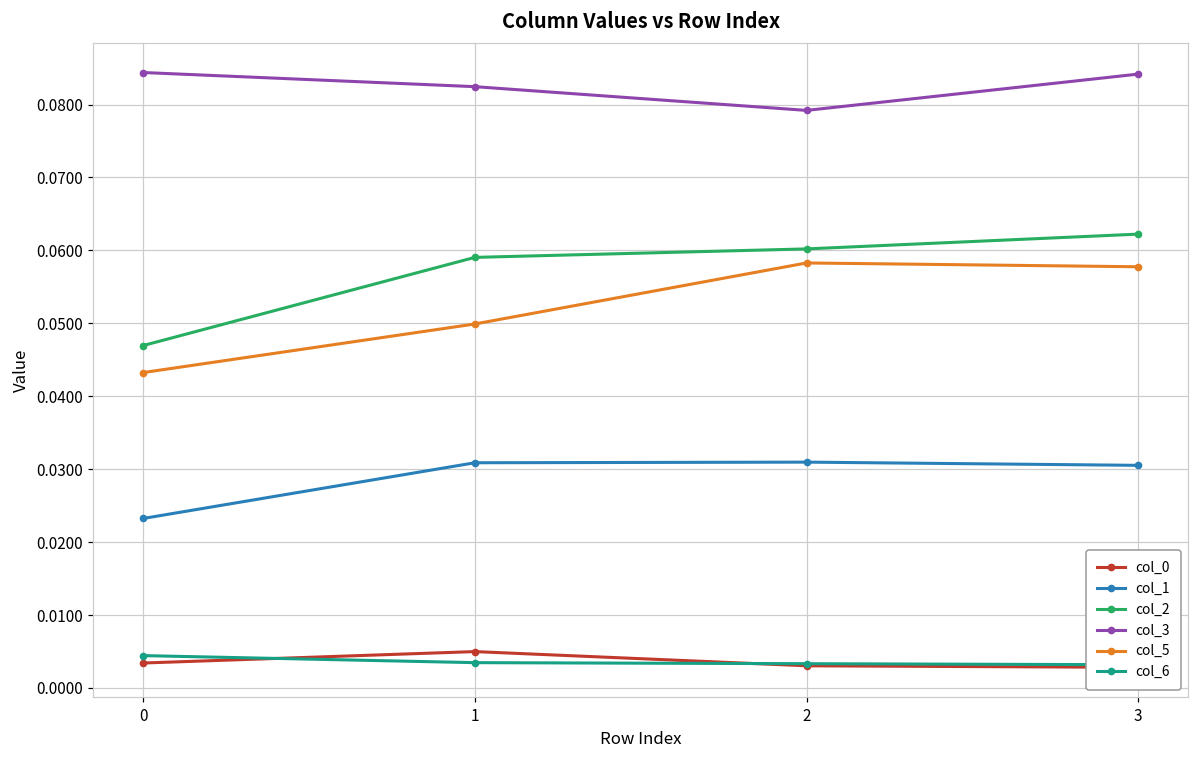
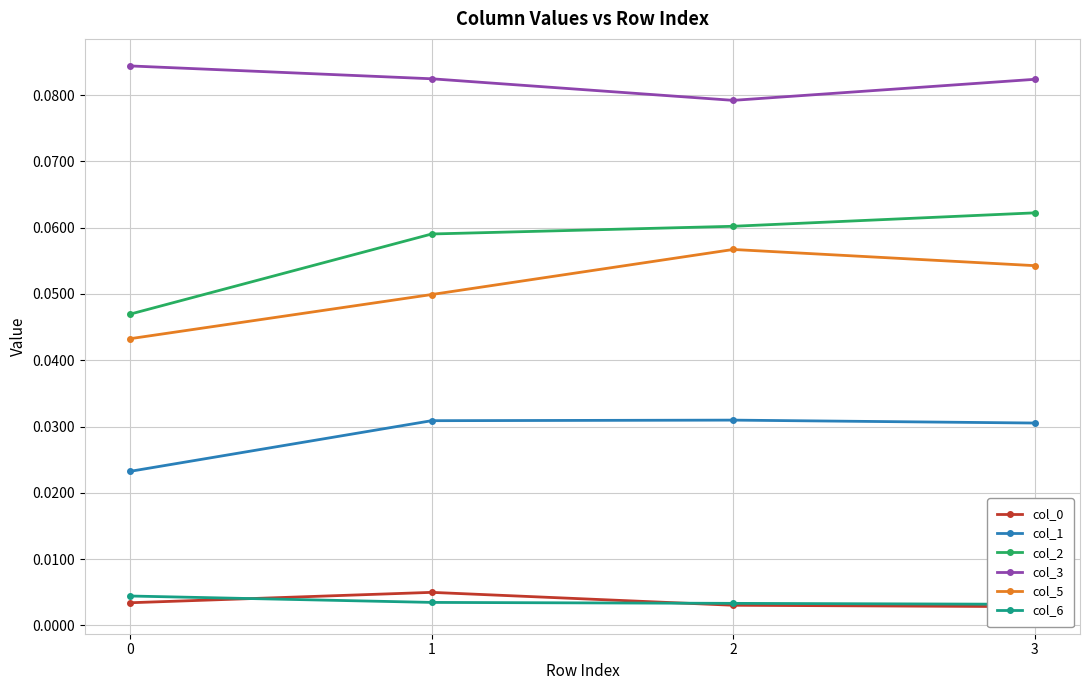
col_5, 2: 0.058 -> 0.057
col_3, 3: 0.084 -> 0.082
col_5, 3: 0.058 -> 0.054
